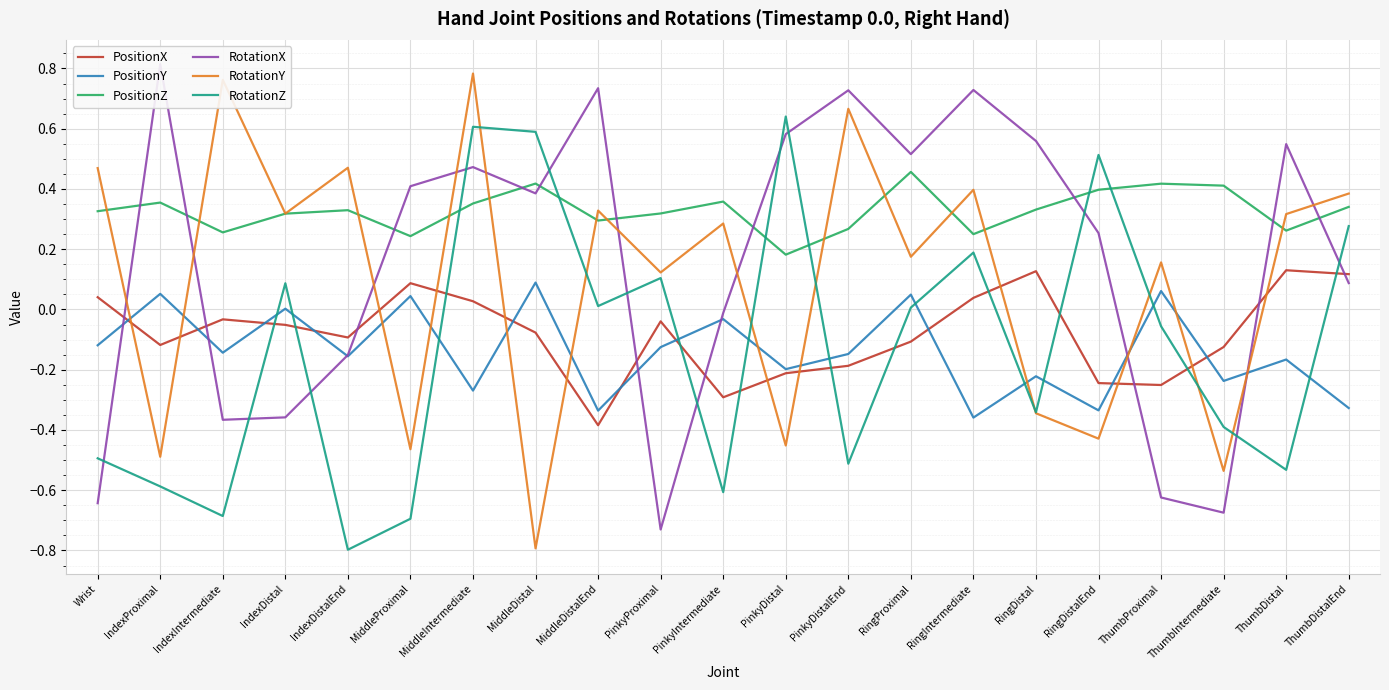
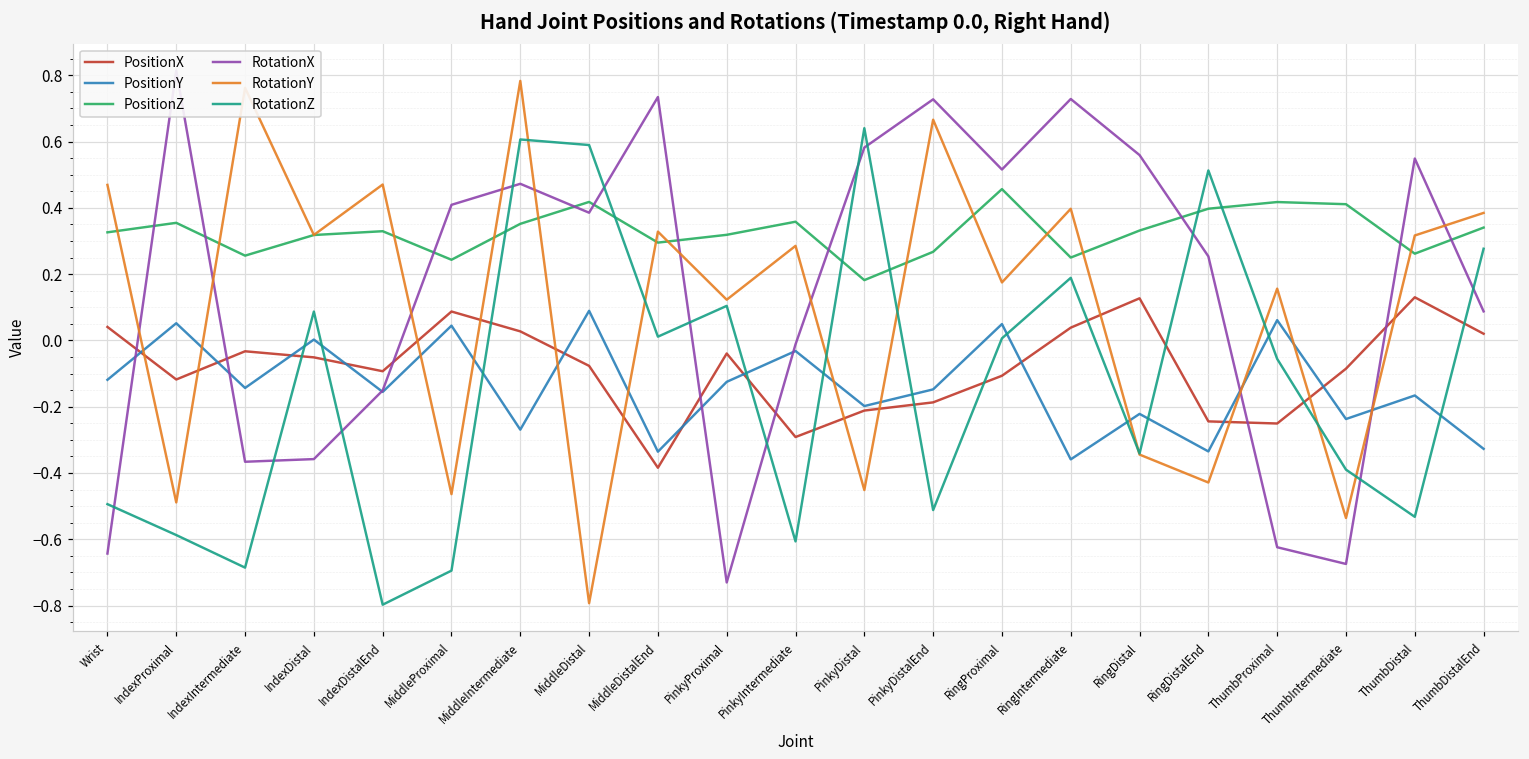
PositionX, ThumbIntermediate: -0.12 -> -0.09
PositionX, ThumbDistalEnd: 0.12 -> 0.02
